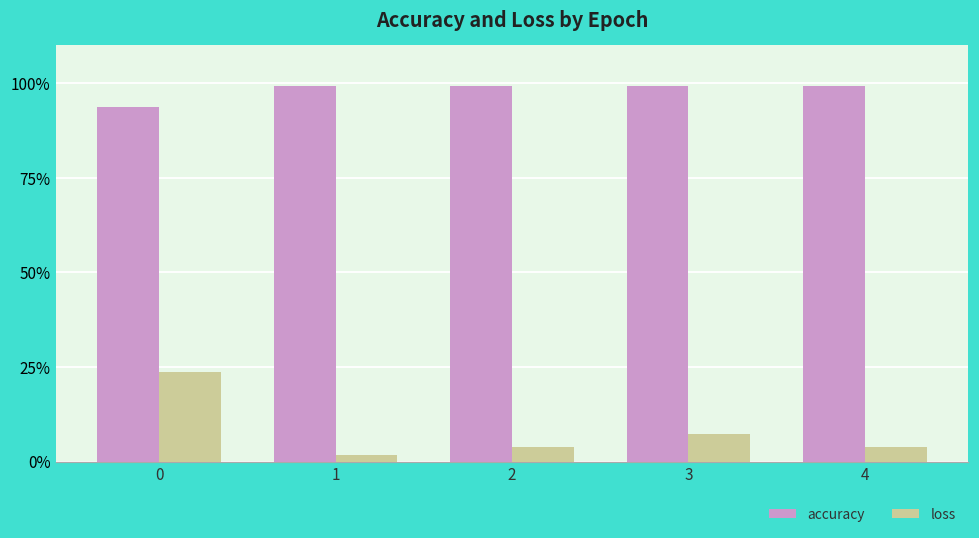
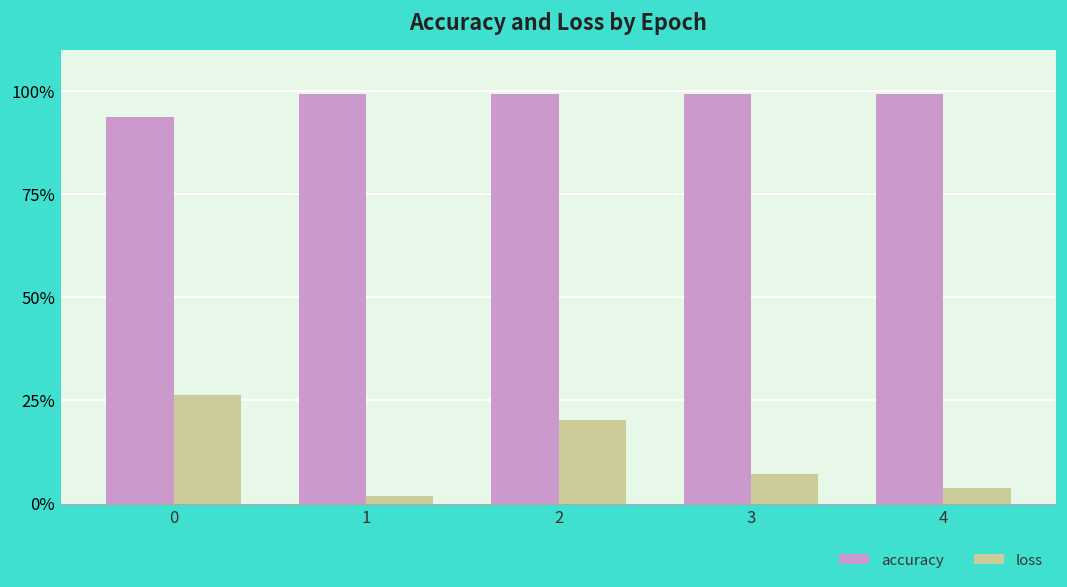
loss, 0: 24% -> 26%
loss, 2: 4% -> 20%
